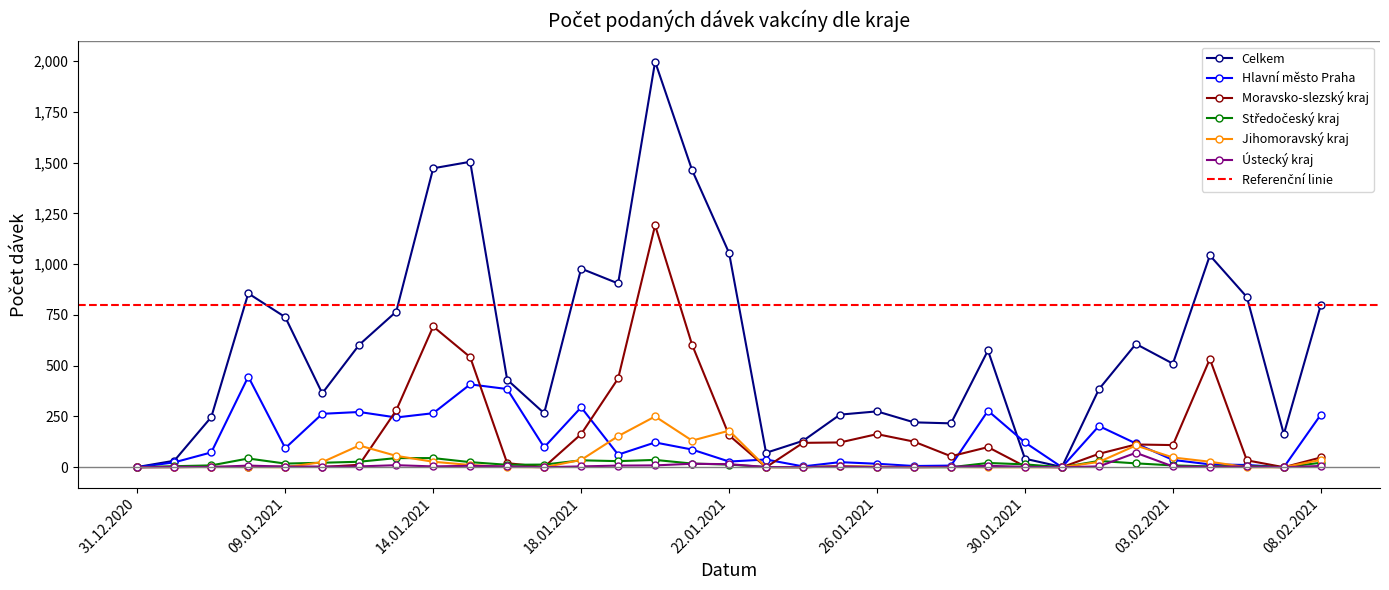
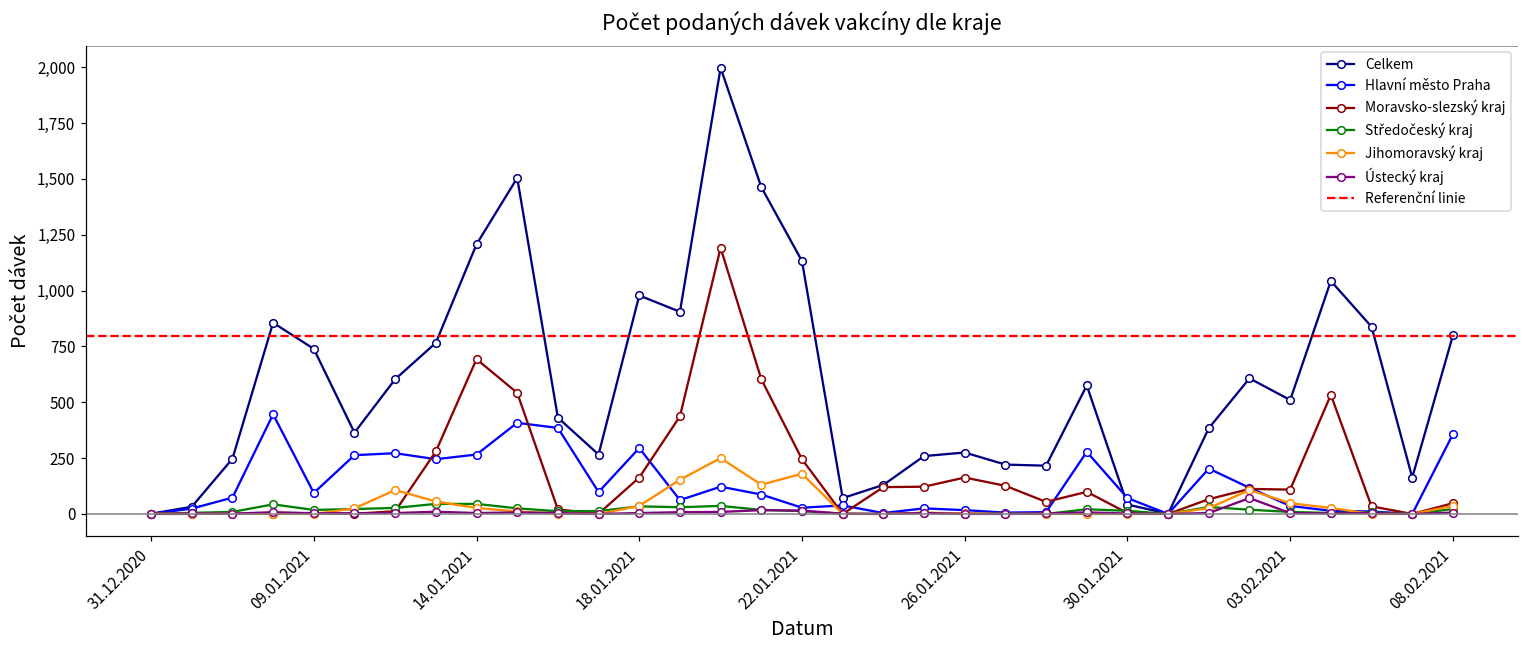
Celkem, 14.01.2021: 1,470 -> 1,210
Celkem, 22.01.2021: 1,060 -> 1,130
Moravsko-slezský kraj, 22.01.2021: 160 -> 250
Hlavní město Praha, 30.01.2021: 120 -> 70
Hlavní město Praha, 08.02.2021: 260 -> 360
